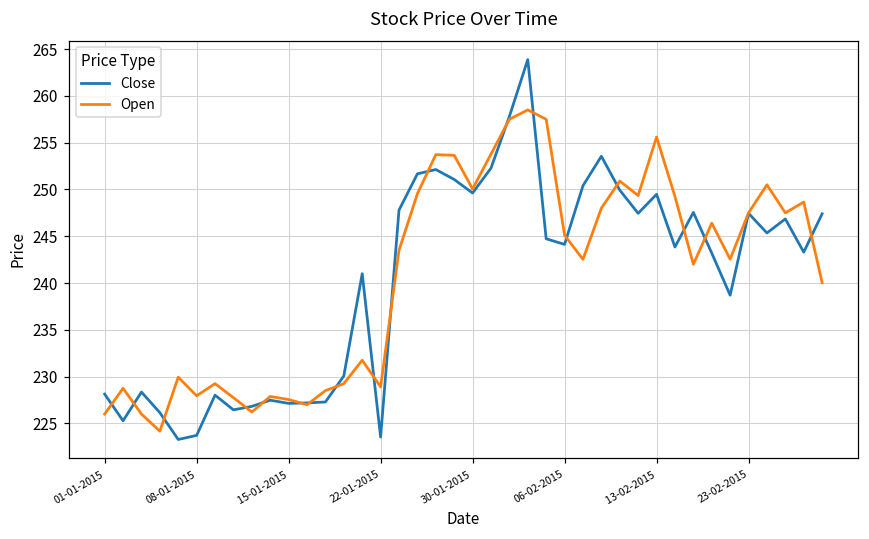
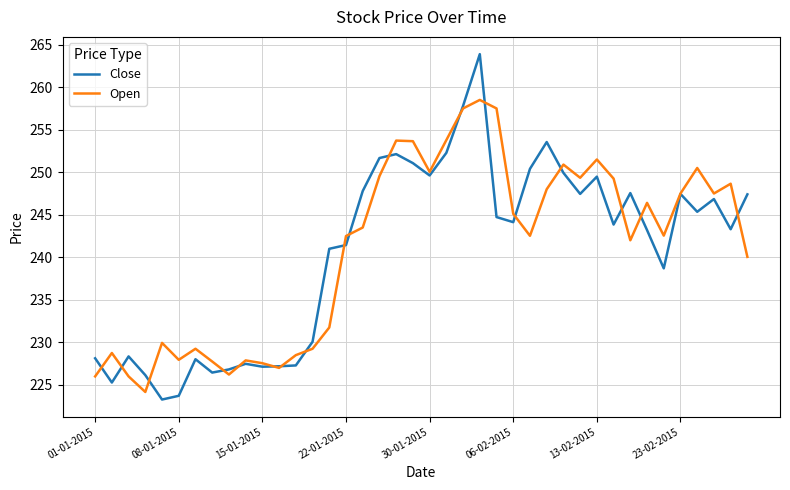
Close, 22-01-2015: 224 -> 241
Open, 22-01-2015: 229 -> 243
Open, 13-02-2015: 256 -> 252
